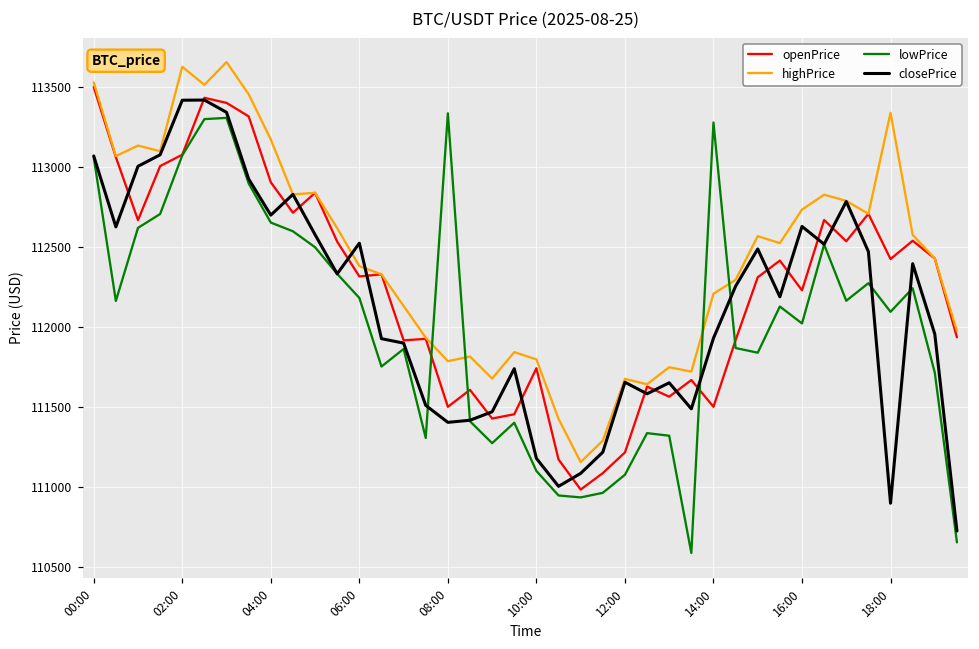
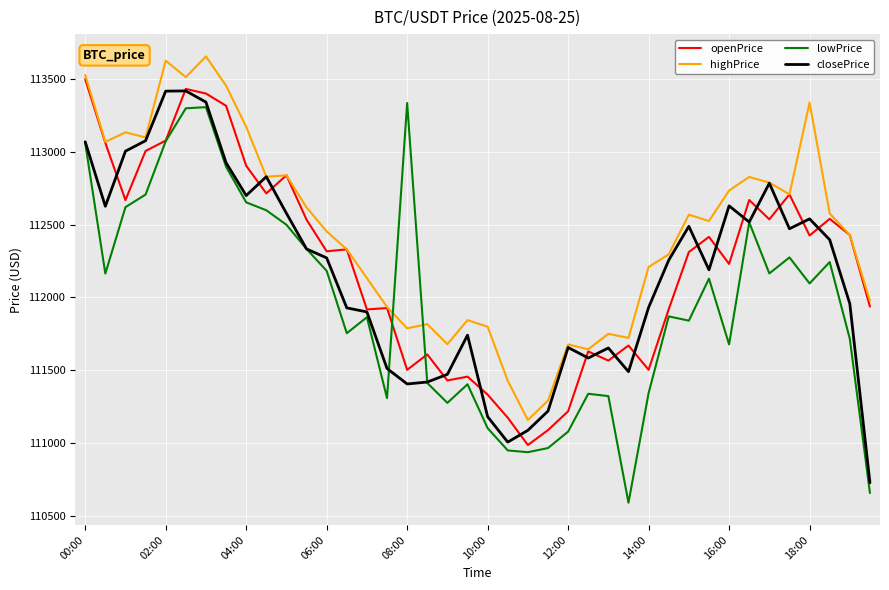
highPrice, 06:00: 112380 -> 112450
closePrice, 06:00: 112530 -> 112270
openPrice, 10:00: 111740 -> 111330
lowPrice, 14:00: 113280 -> 111340
lowPrice, 16:00: 112020 -> 111680
closePrice, 18:00: 110900 -> 112540
